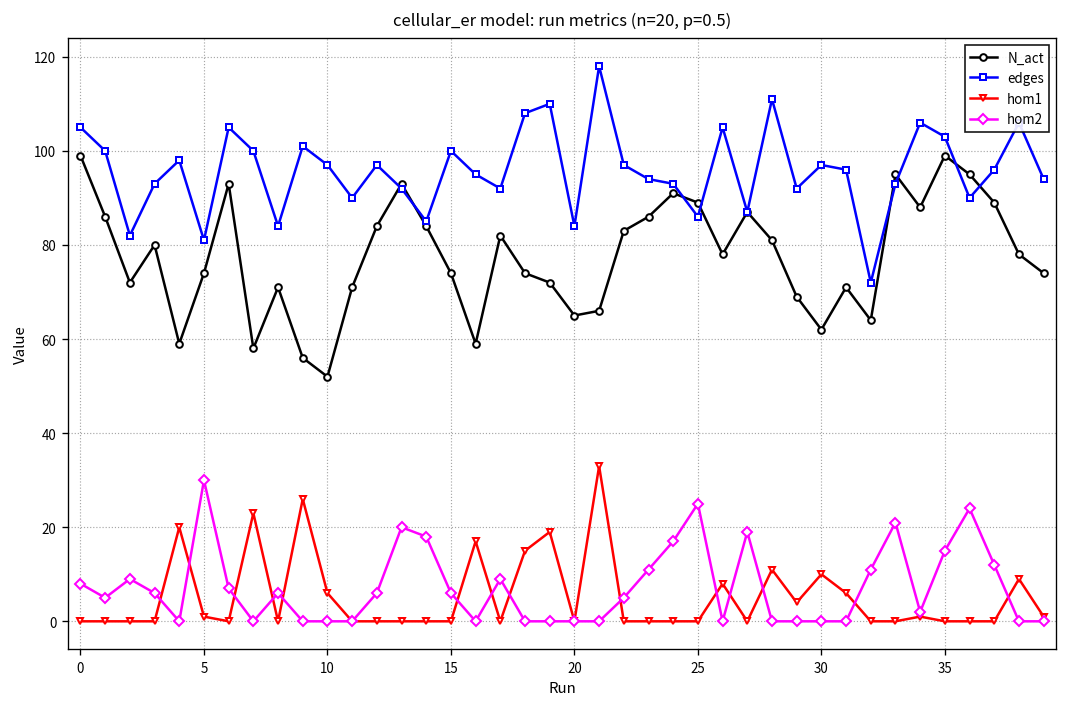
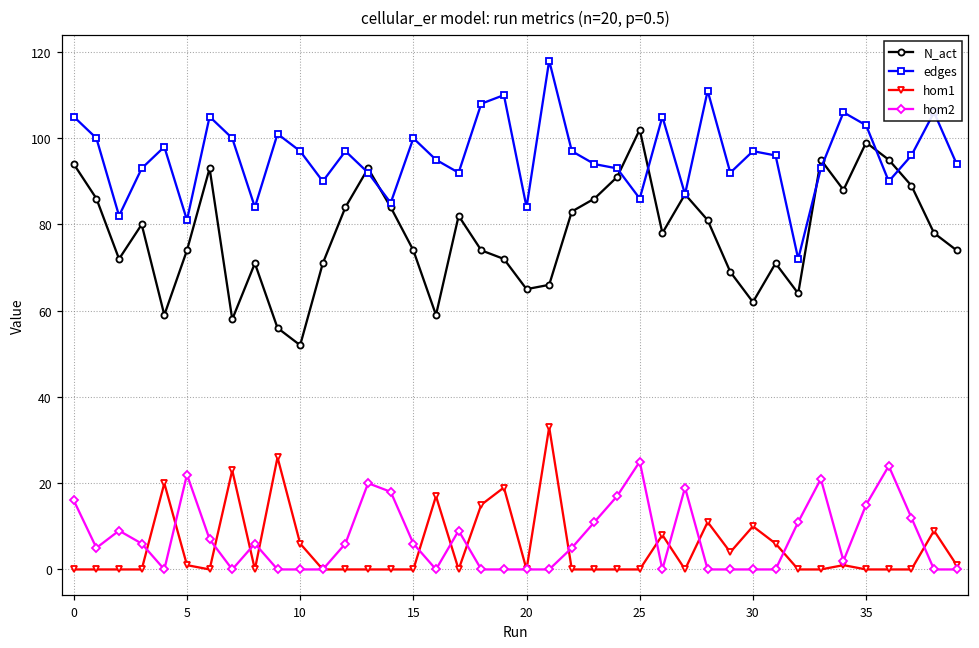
N_act, 0: 99 -> 94
hom2, 0: 8 -> 16
hom2, 5: 30 -> 22
N_act, 25: 89 -> 102
